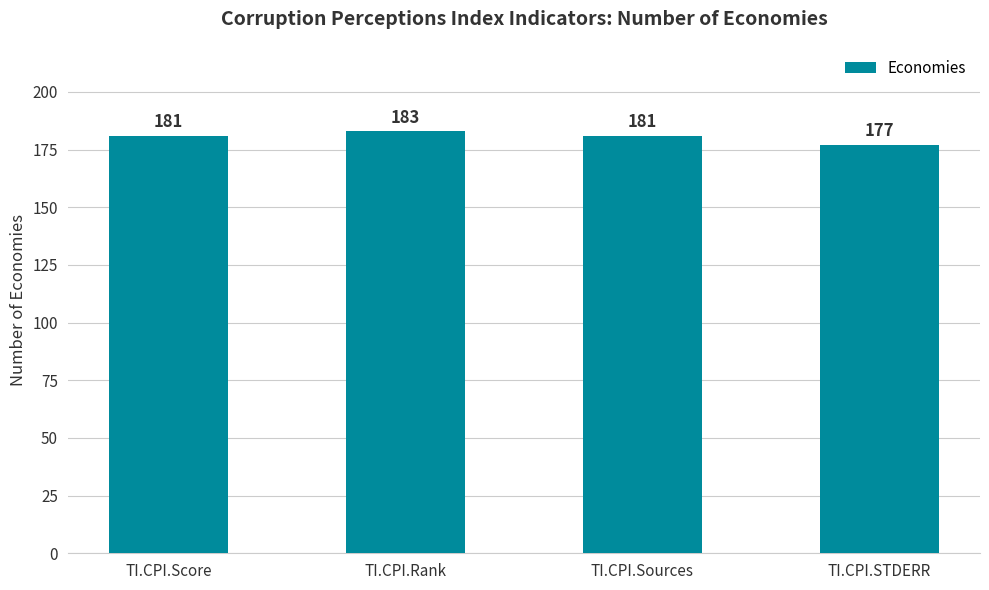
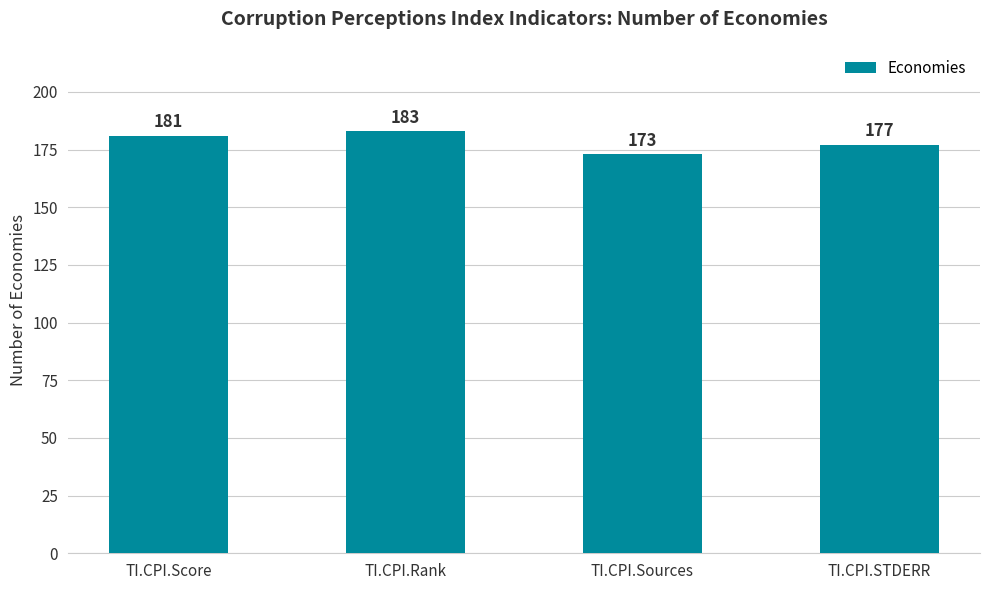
TI.CPI.Sources: 181 -> 173
